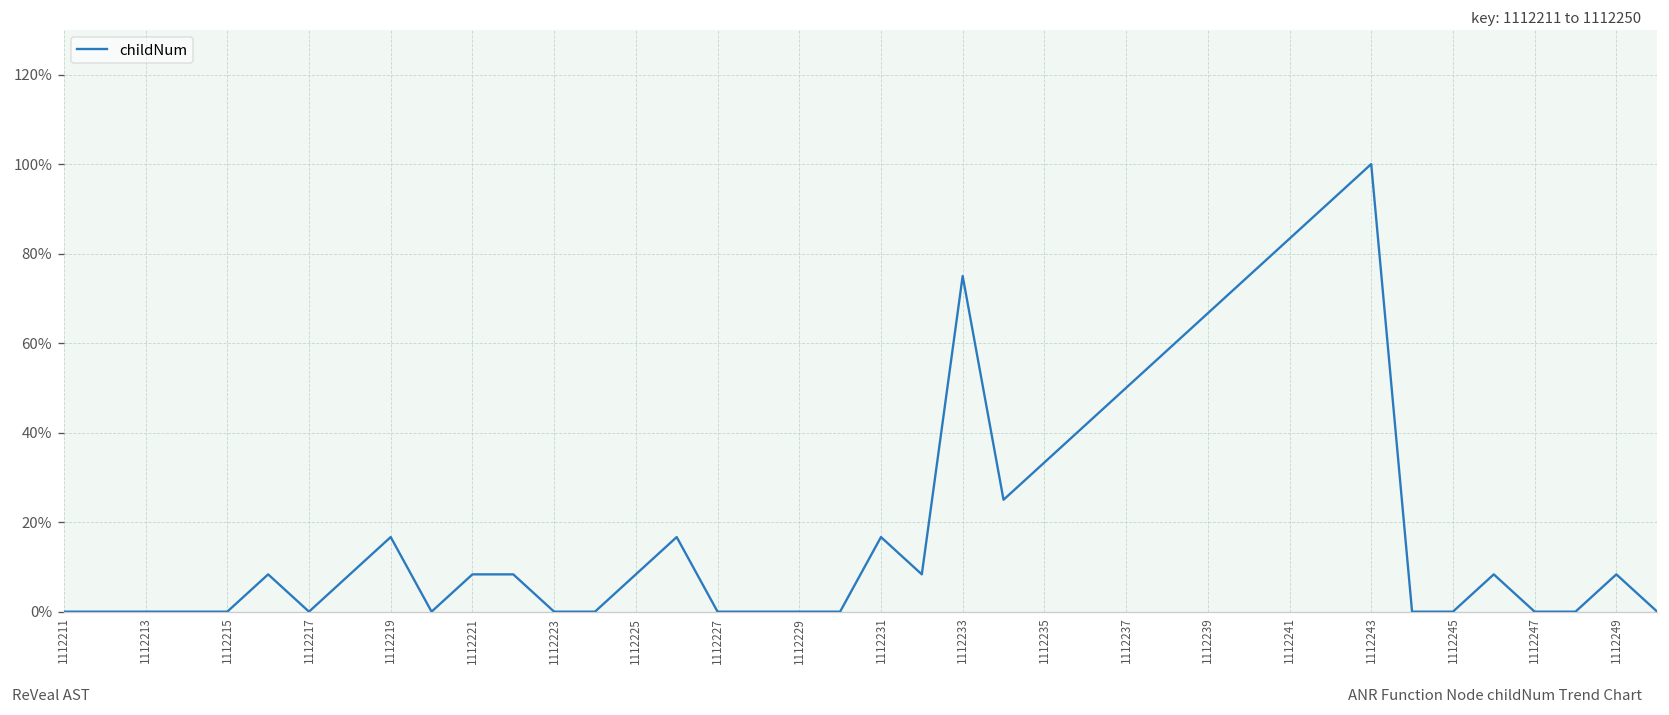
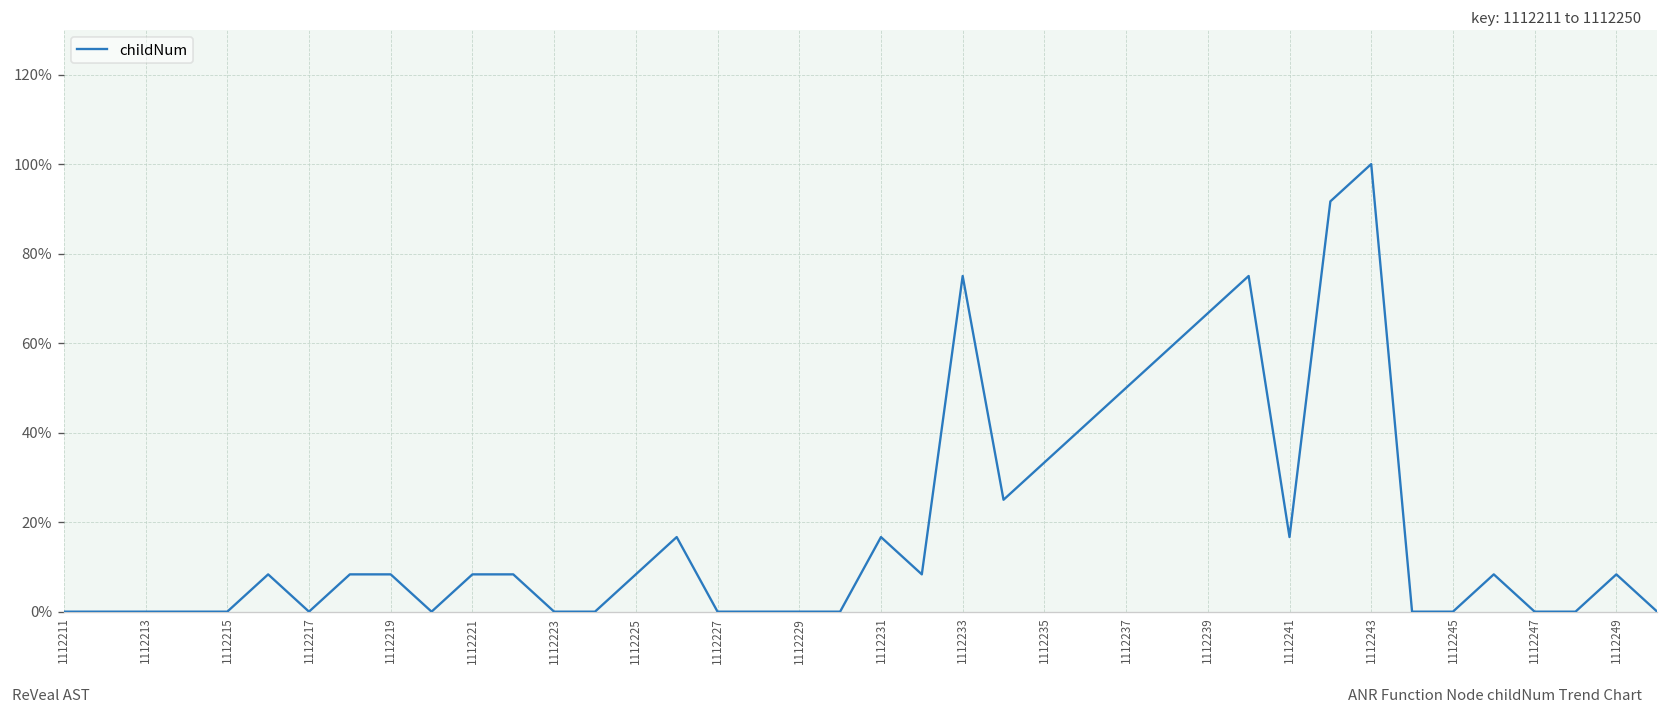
1112219: 17% -> 8%
1112241: 83% -> 17%
